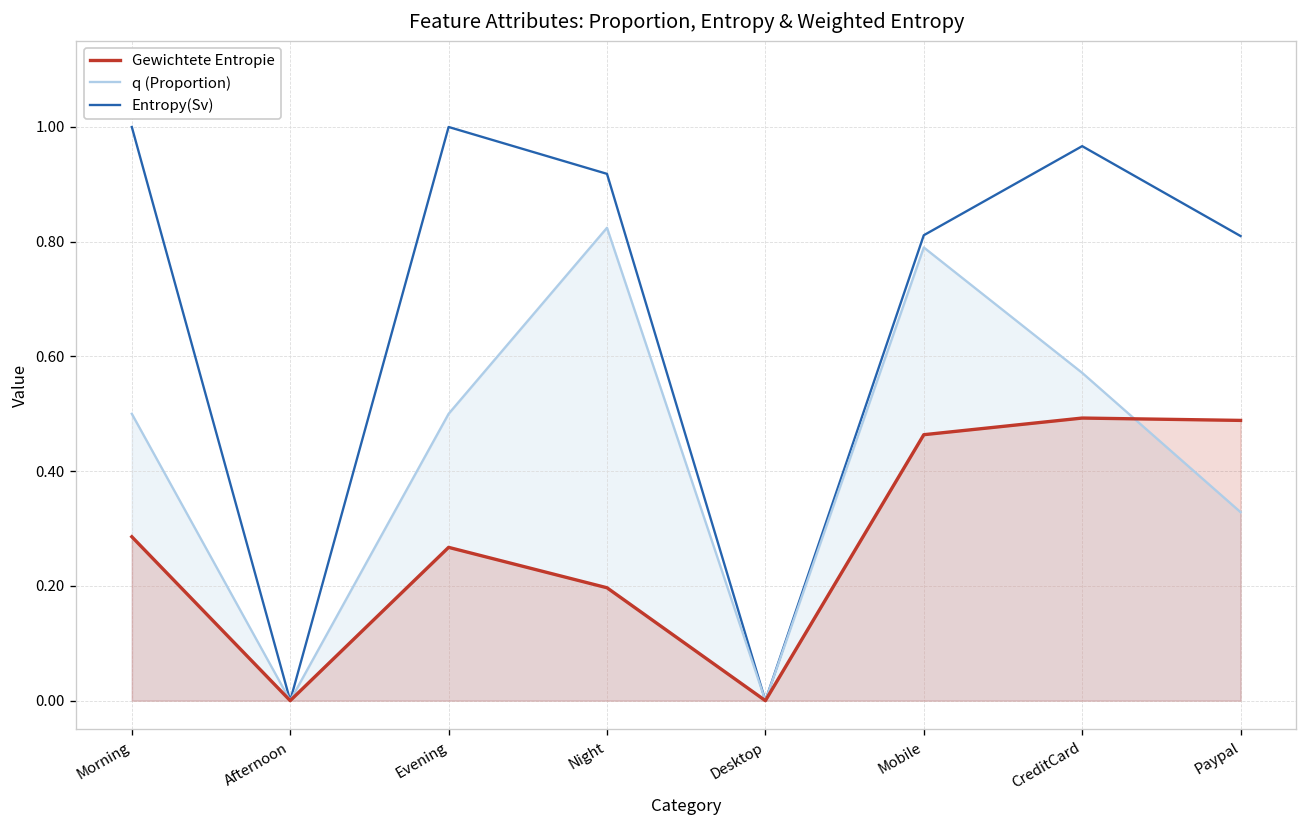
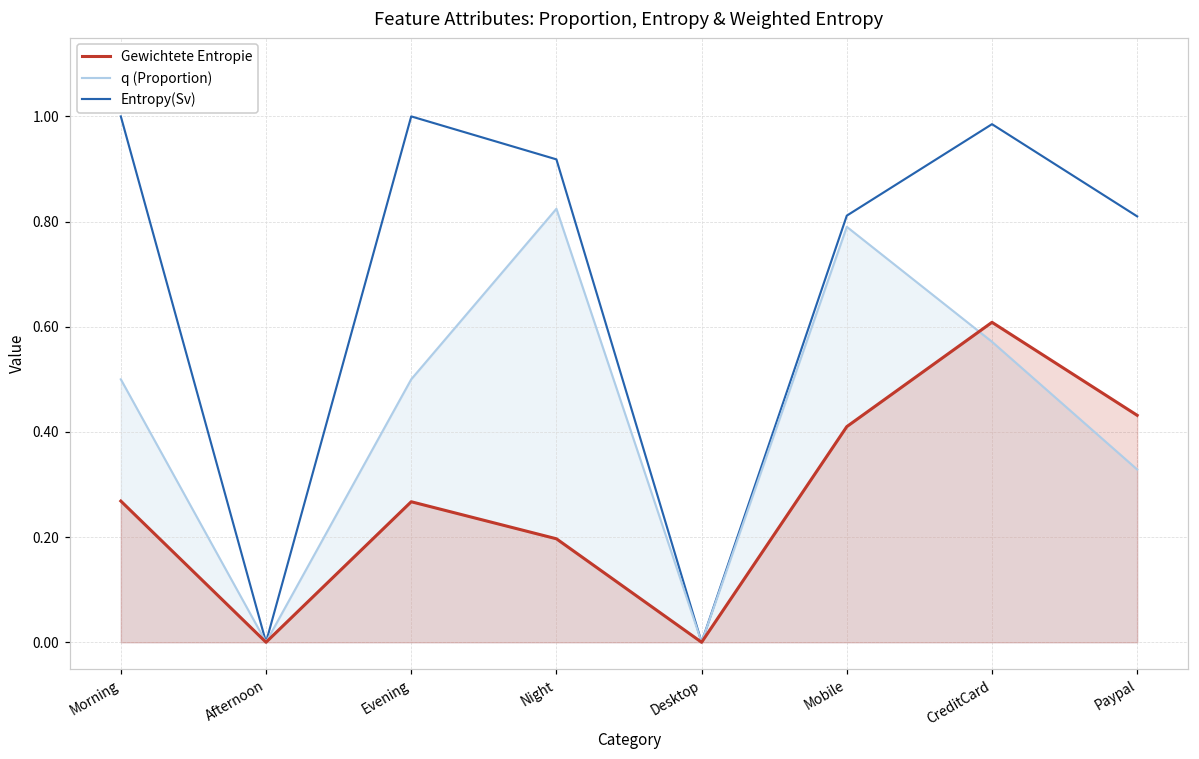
Gewichtete Entropie, Morning: 0.29 -> 0.27
Gewichtete Entropie, Mobile: 0.46 -> 0.41
Gewichtete Entropie, CreditCard: 0.49 -> 0.61
Entropy(Sv), CreditCard: 0.97 -> 0.99
Gewichtete Entropie, Paypal: 0.49 -> 0.43
